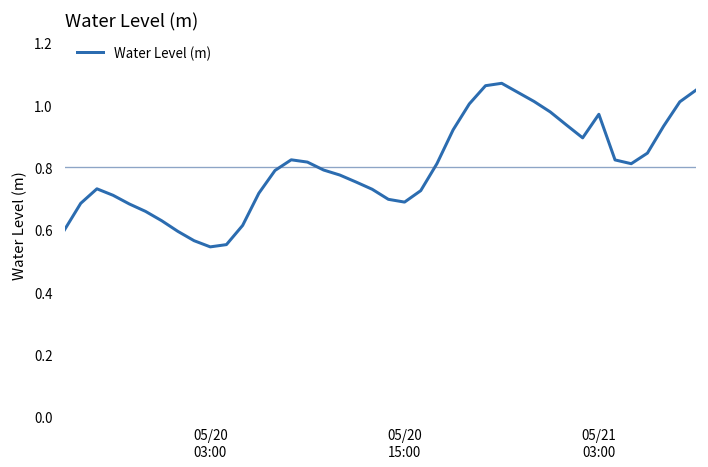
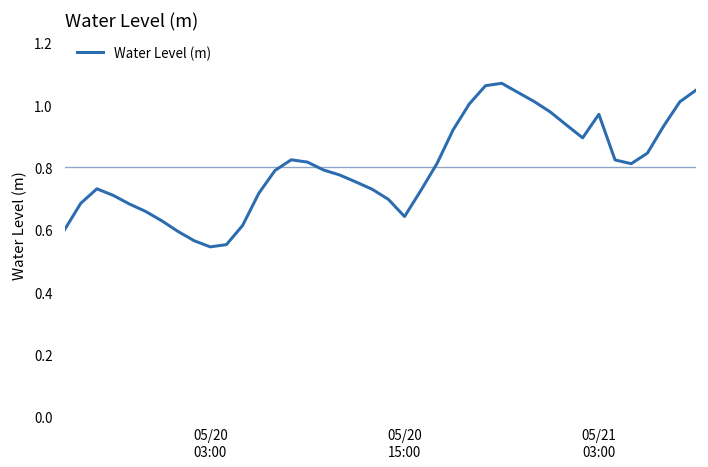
05/20 15:00: 0.69 -> 0.64
